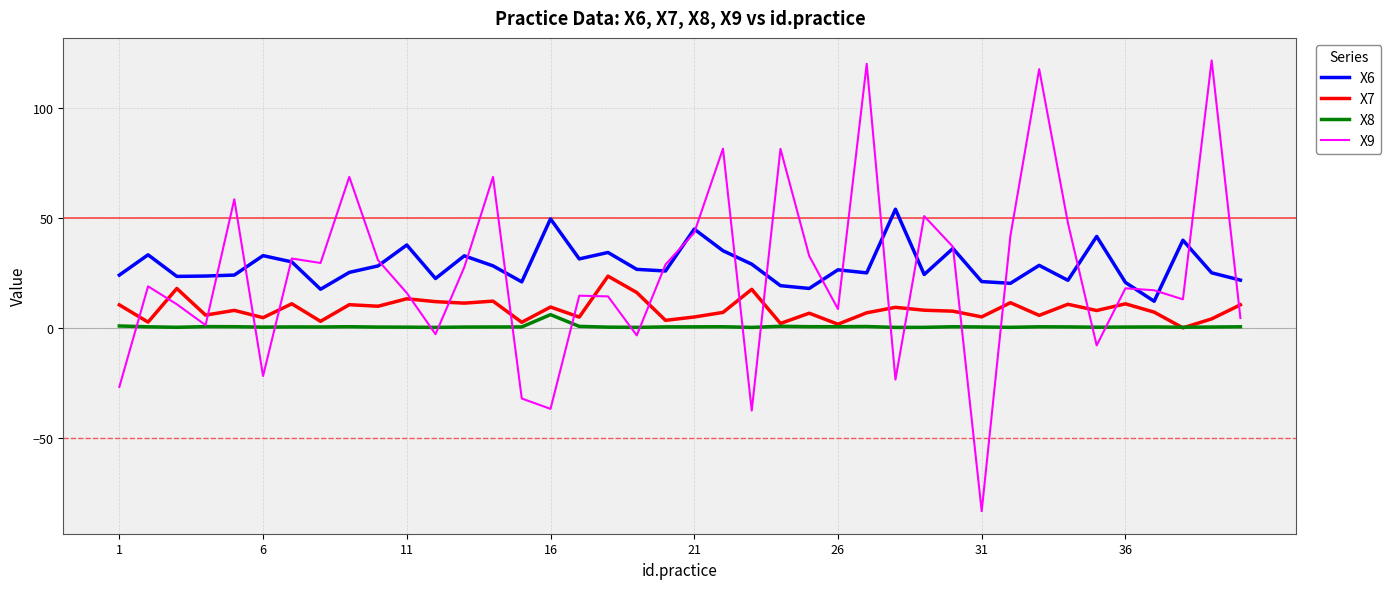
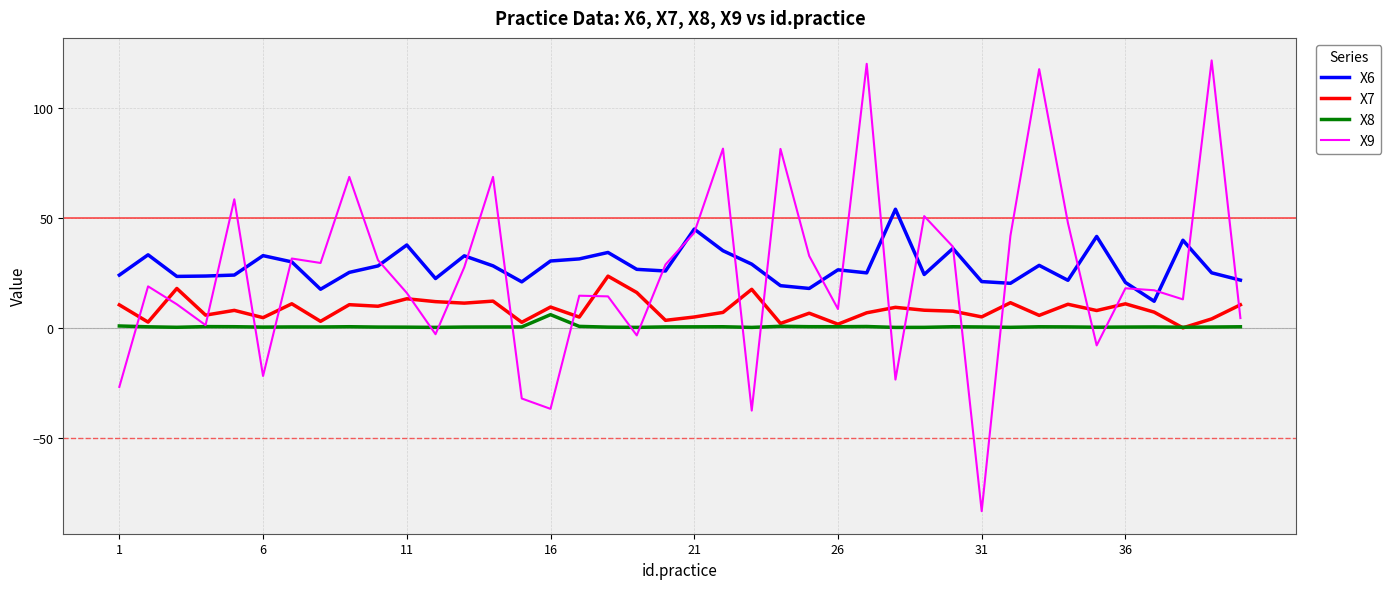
X6, 16: 50 -> 30
